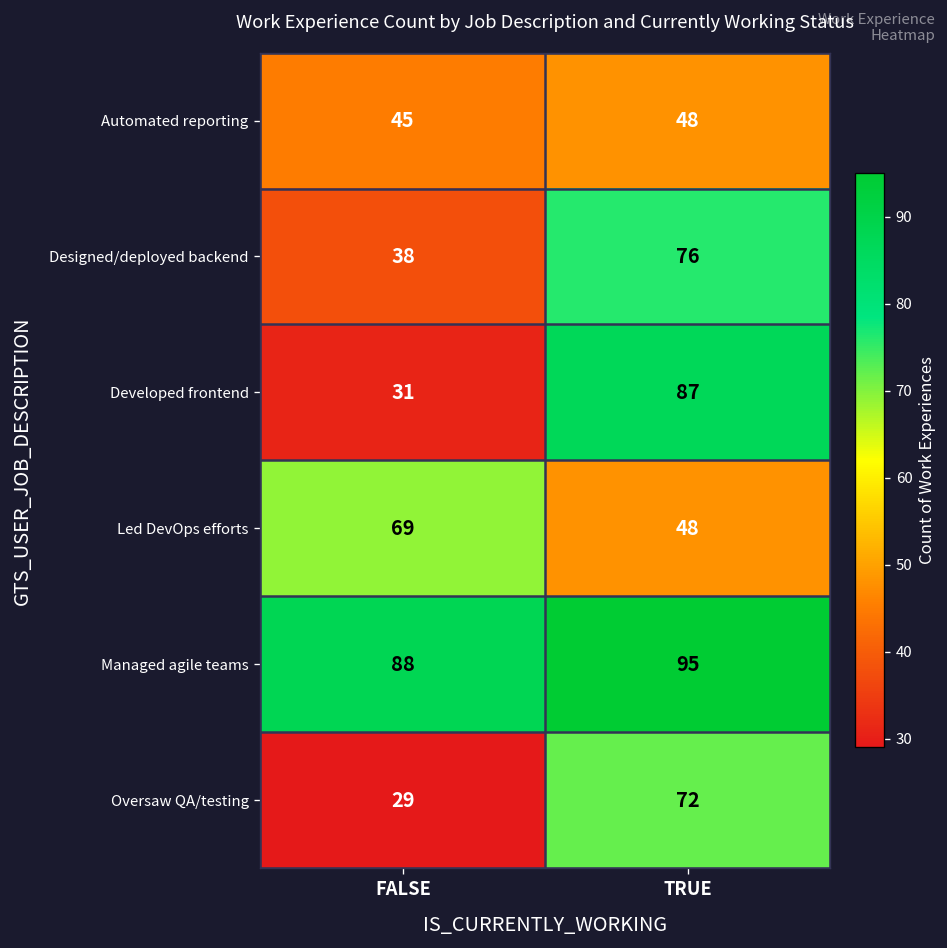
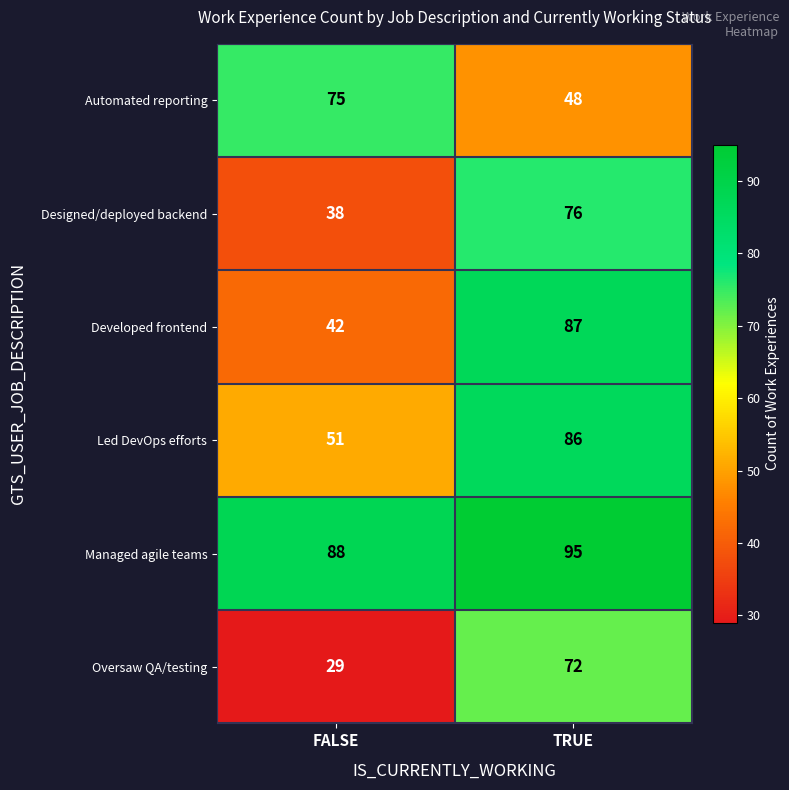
Automated reporting, FALSE: 45 -> 75
Developed frontend, FALSE: 31 -> 42
Led DevOps efforts, FALSE: 69 -> 51
Led DevOps efforts, TRUE: 48 -> 86
